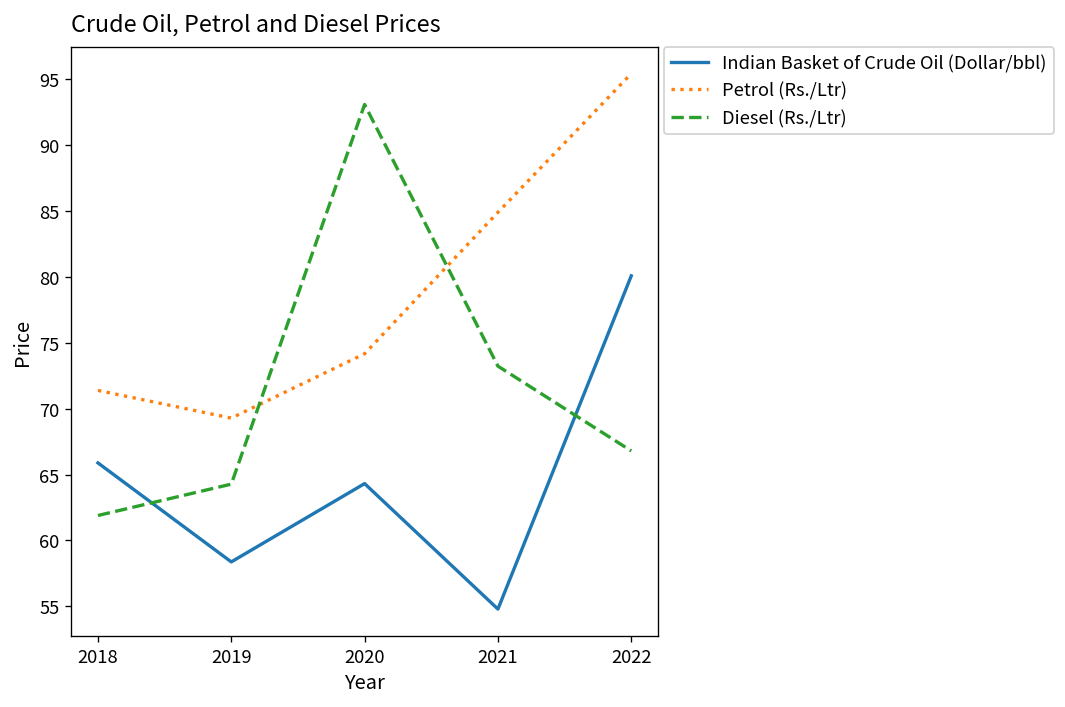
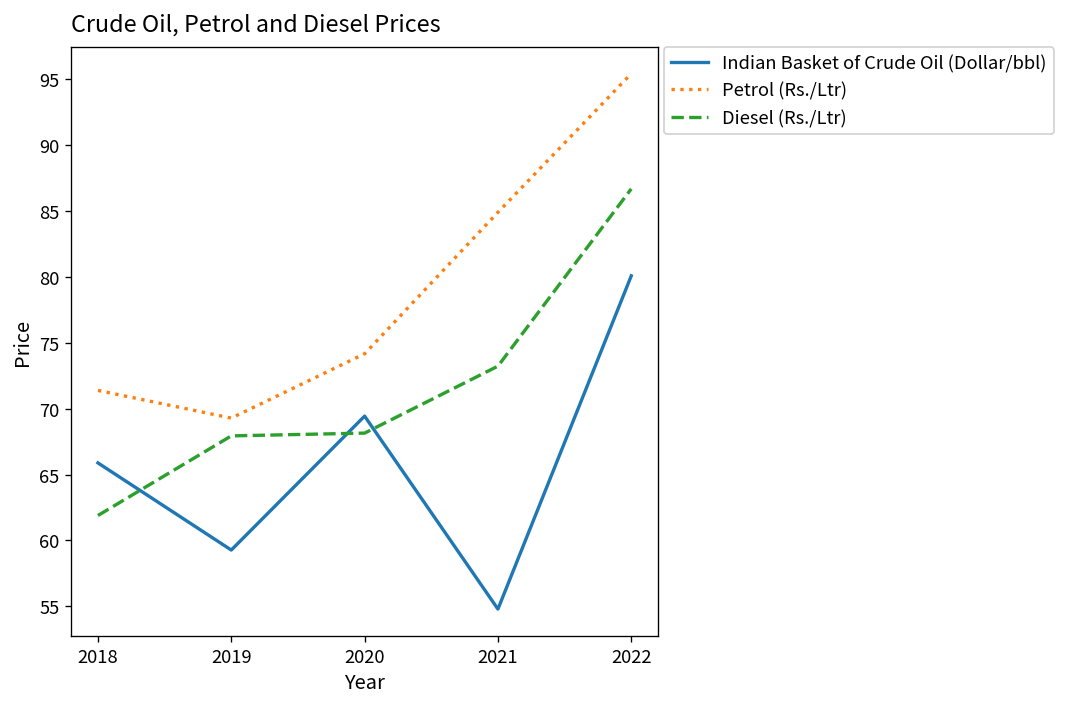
Indian Basket of Crude Oil (Dollar/bbl), 2019: 58.4 -> 59.3
Diesel (Rs./Ltr), 2019: 64.3 -> 67.9
Indian Basket of Crude Oil (Dollar/bbl), 2020: 64.3 -> 69.4
Diesel (Rs./Ltr), 2020: 93.1 -> 68.1
Diesel (Rs./Ltr), 2022: 66.8 -> 86.7
